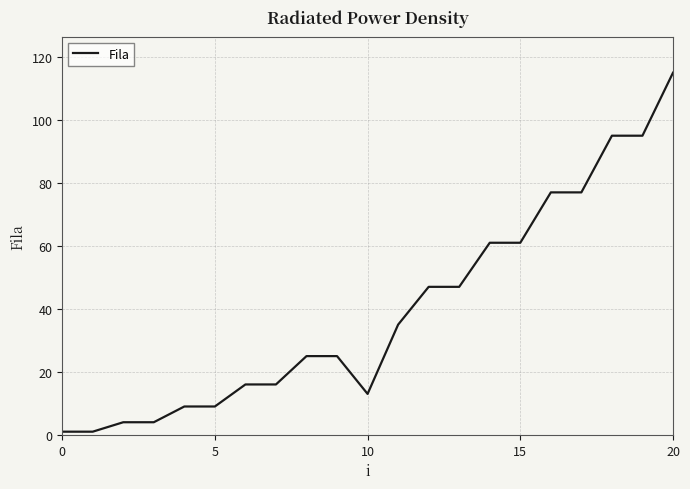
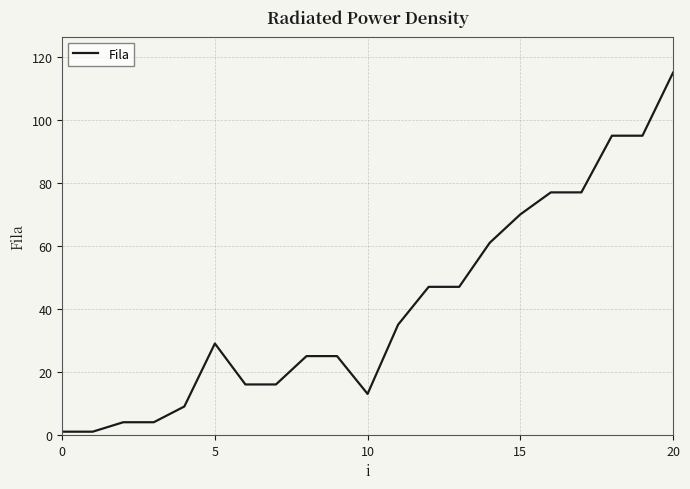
5: 9 -> 29
15: 61 -> 70
